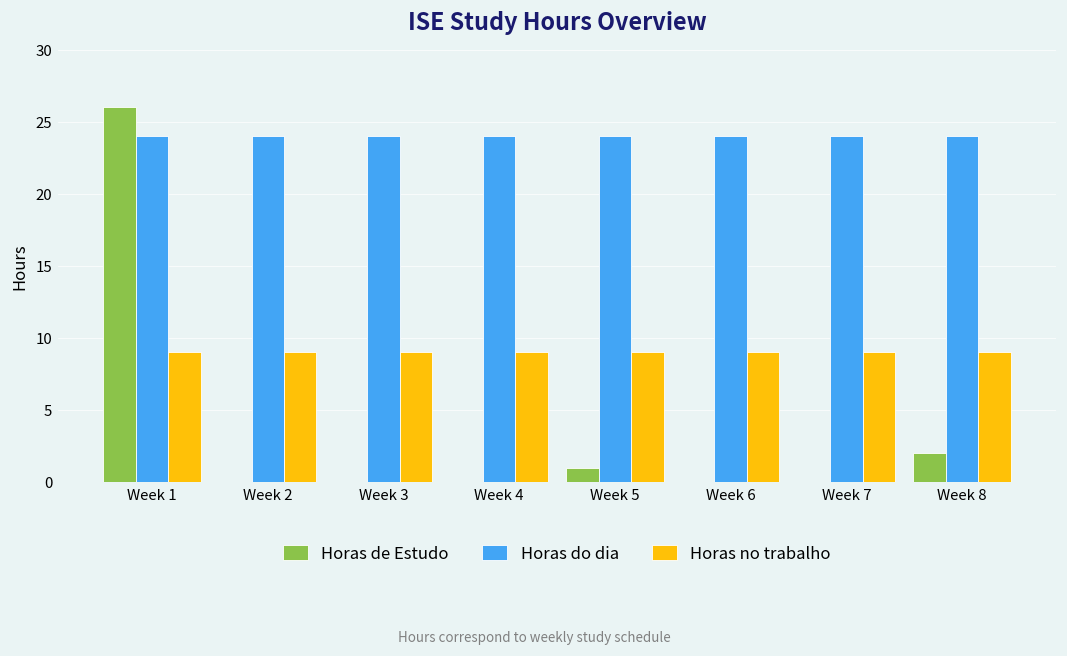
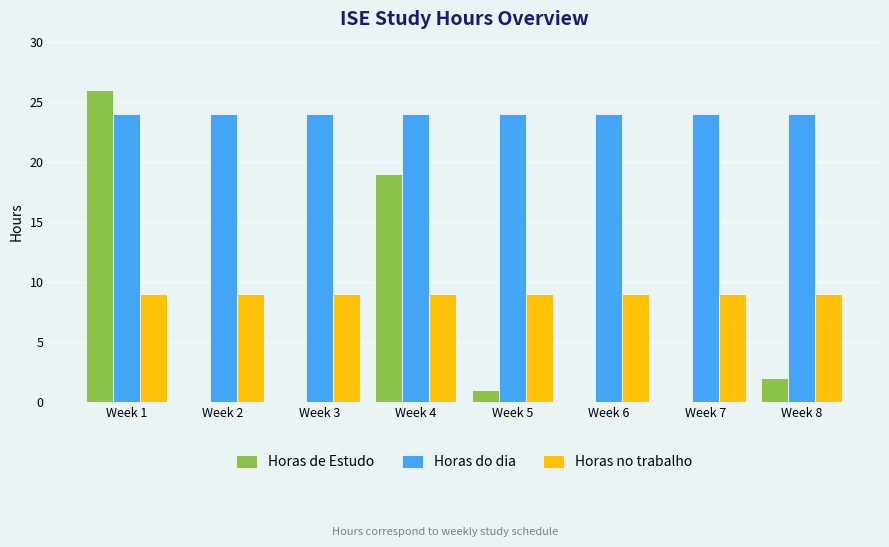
Horas de Estudo, Week 4: 0 -> 19
